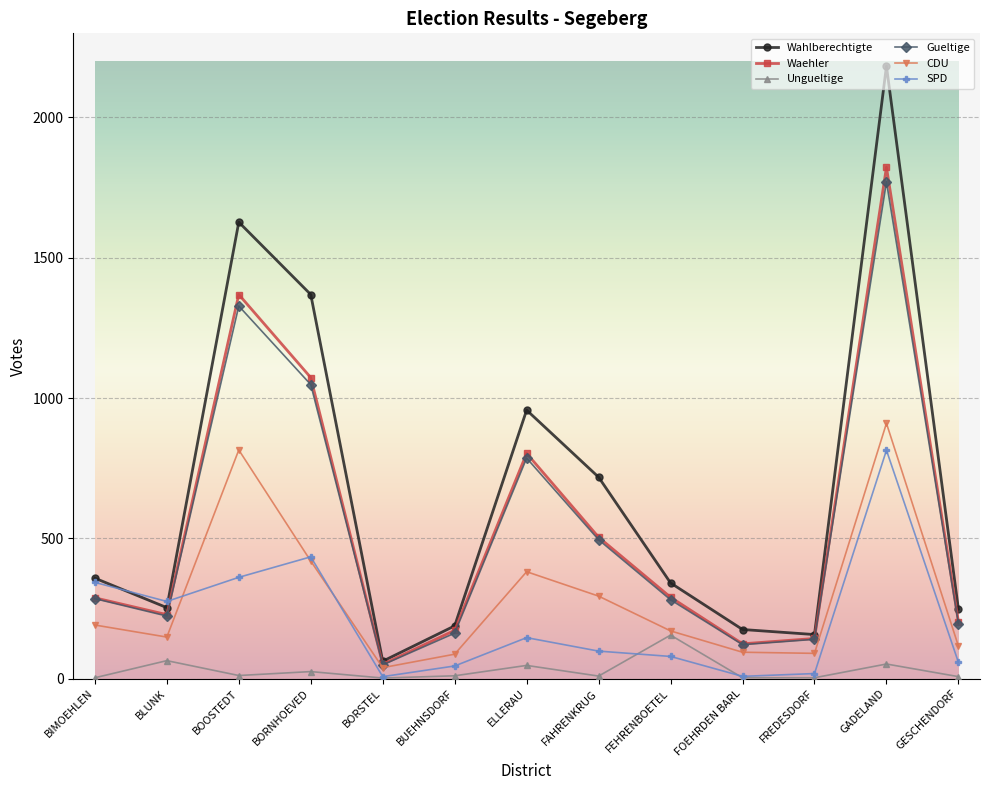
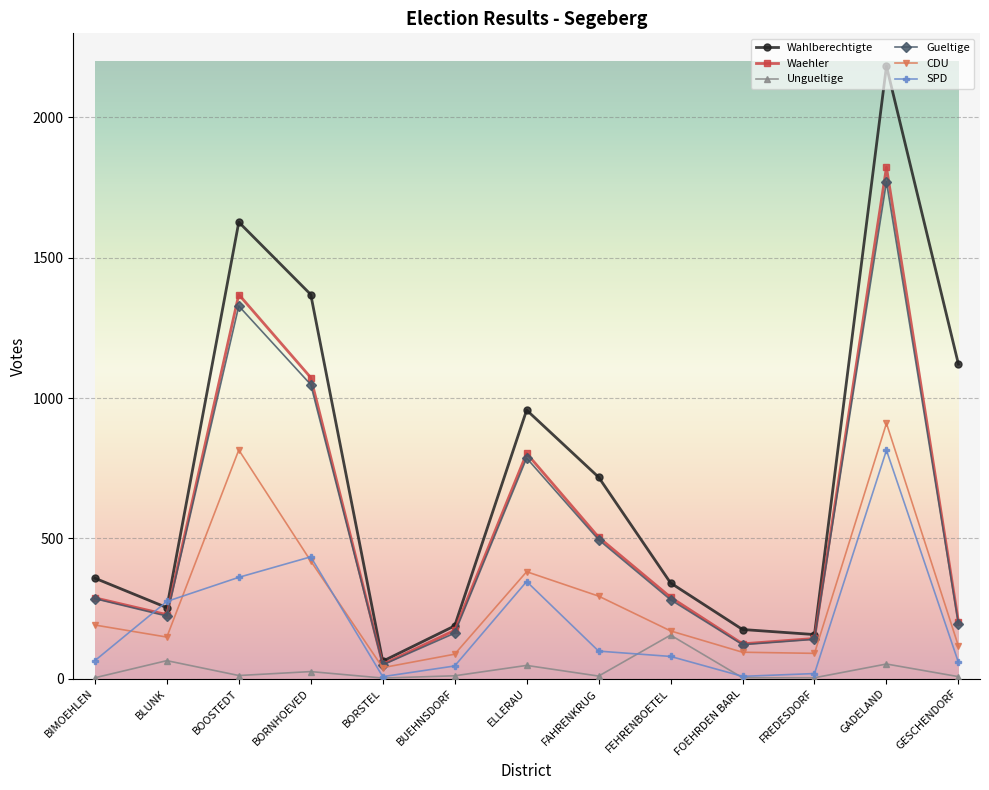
SPD, BIMOEHLEN: 340 -> 60
SPD, ELLERAU: 150 -> 350
Wahlberechtigte, GESCHENDORF: 250 -> 1120
